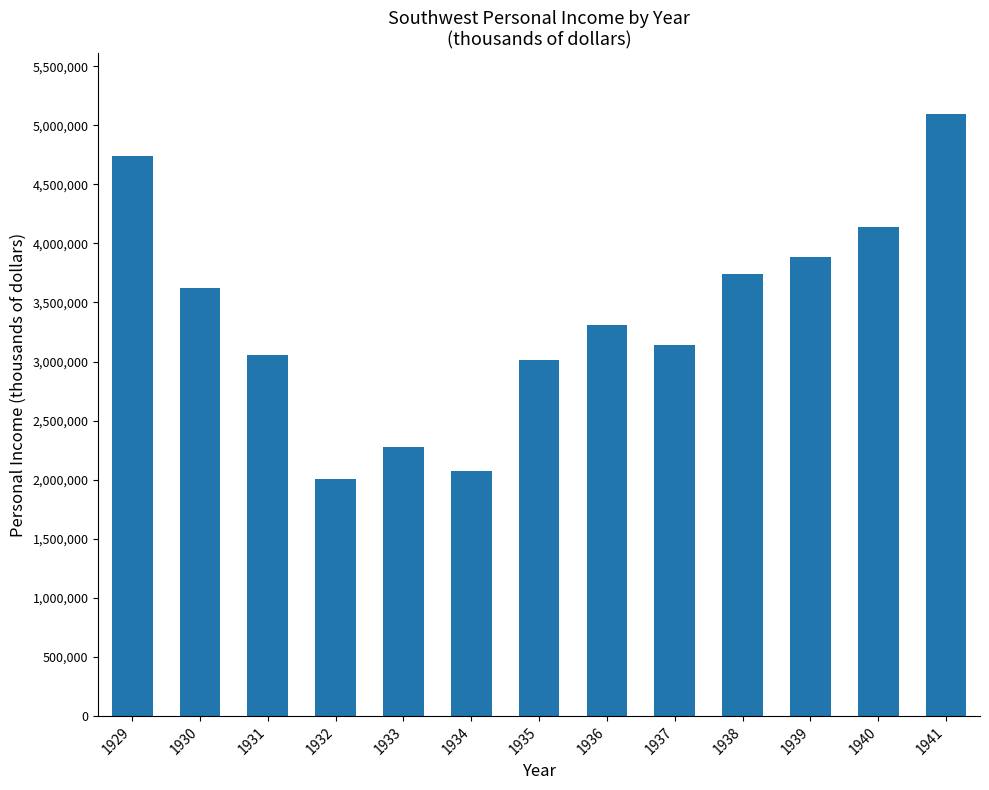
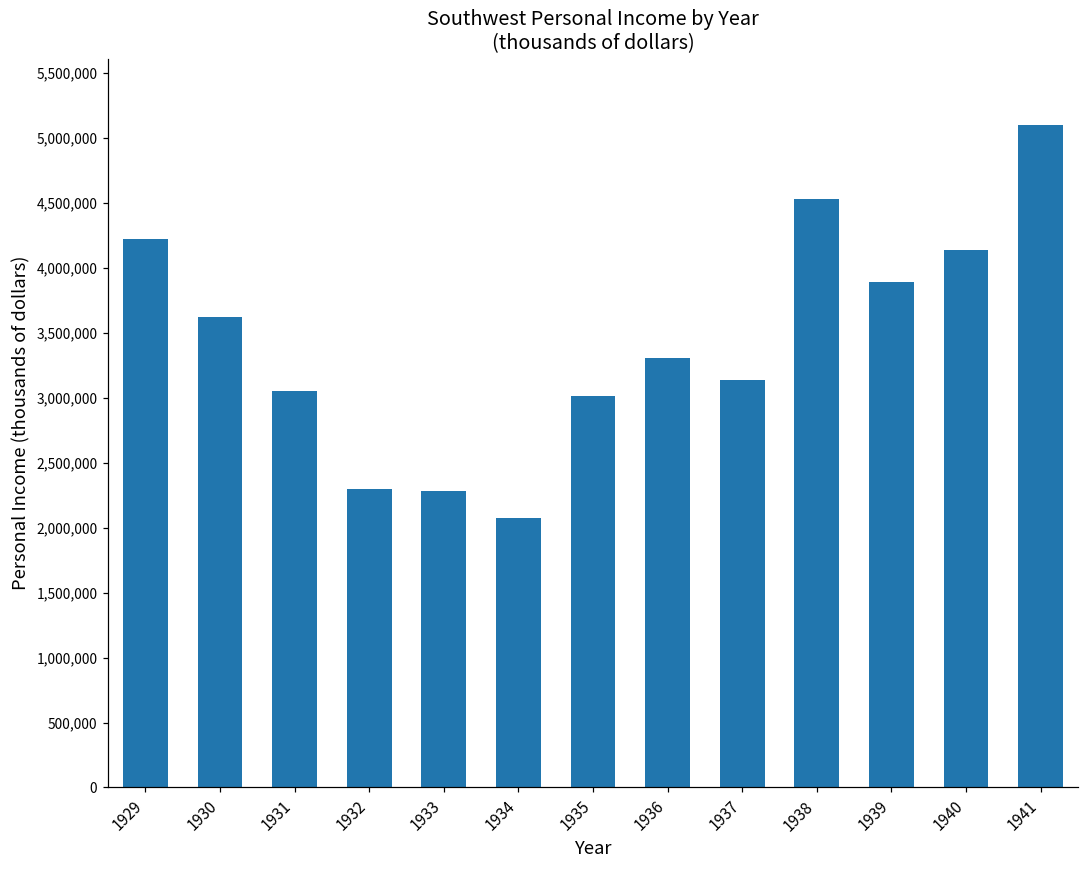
1929: 4,740,000 -> 4,220,000
1932: 2,010,000 -> 2,300,000
1938: 3,740,000 -> 4,530,000
